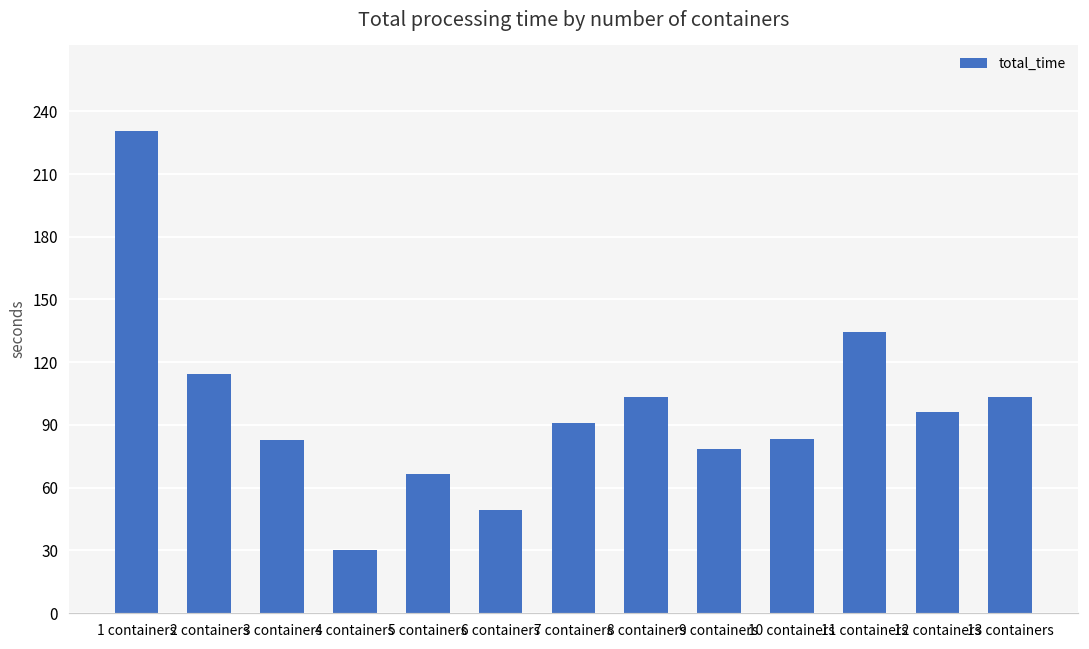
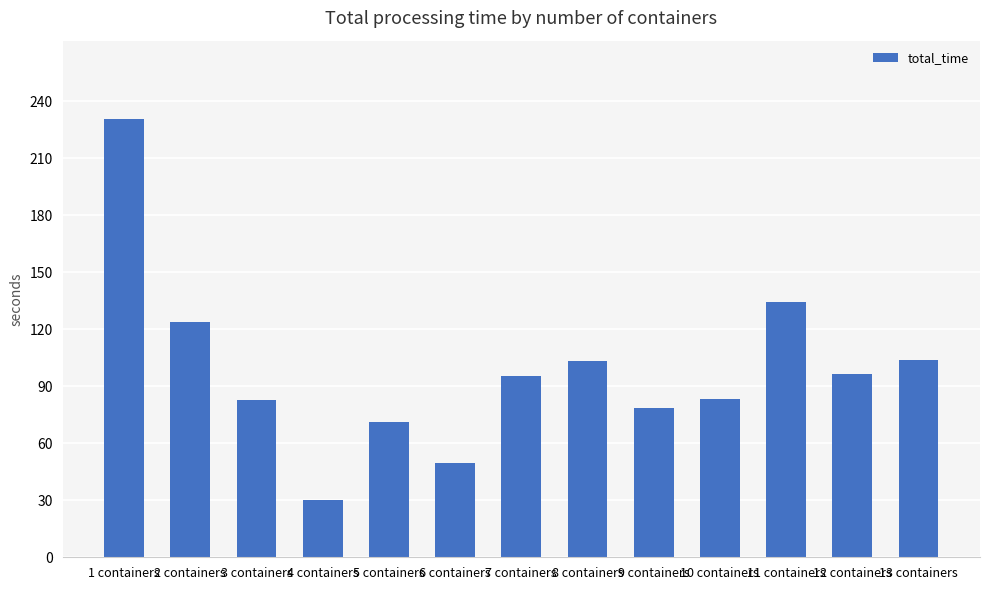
2 containers: 114 -> 124
5 containers: 67 -> 71
7 containers: 91 -> 96
